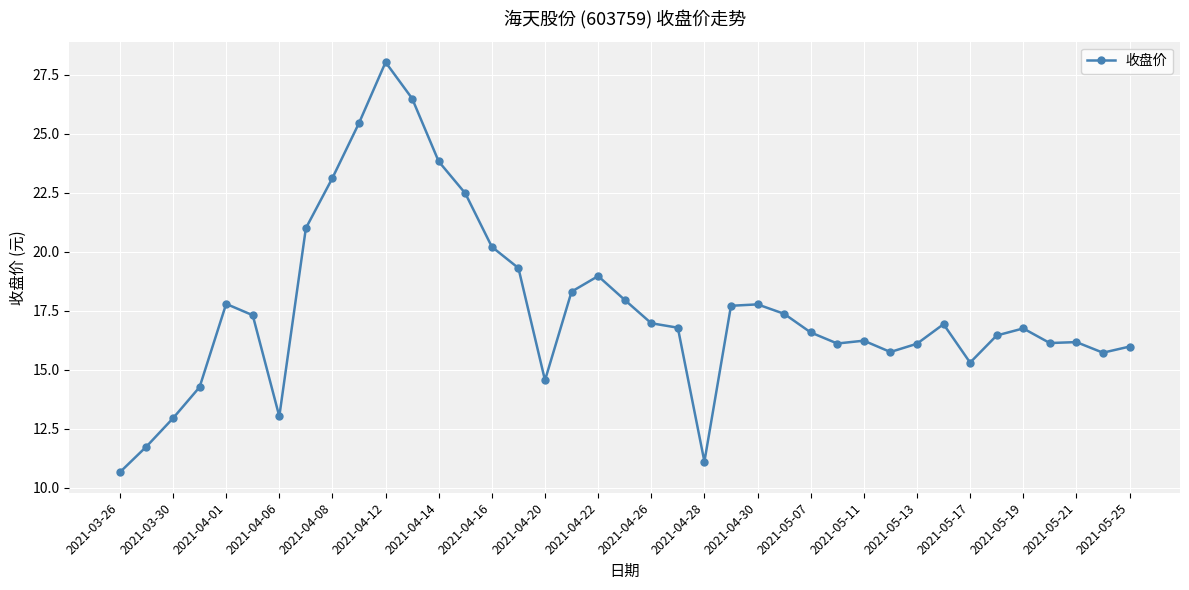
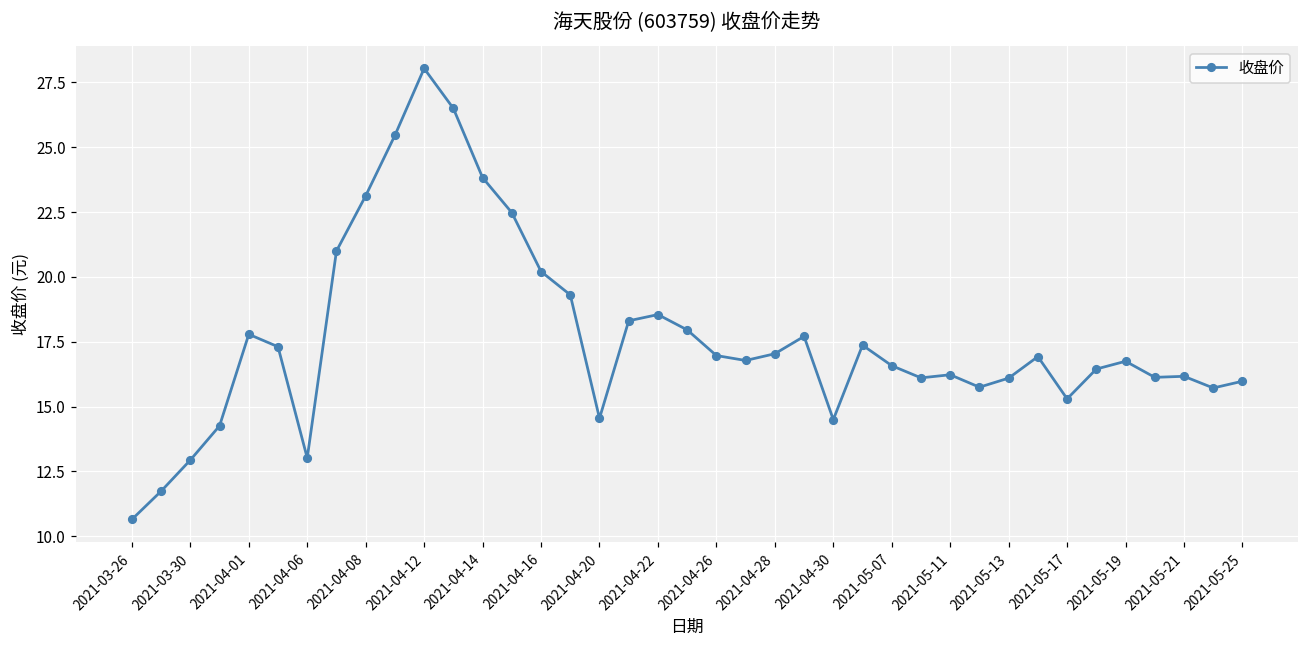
2021-04-22: 19.0 -> 18.6
2021-04-28: 11.1 -> 17.0
2021-04-30: 17.8 -> 14.5
